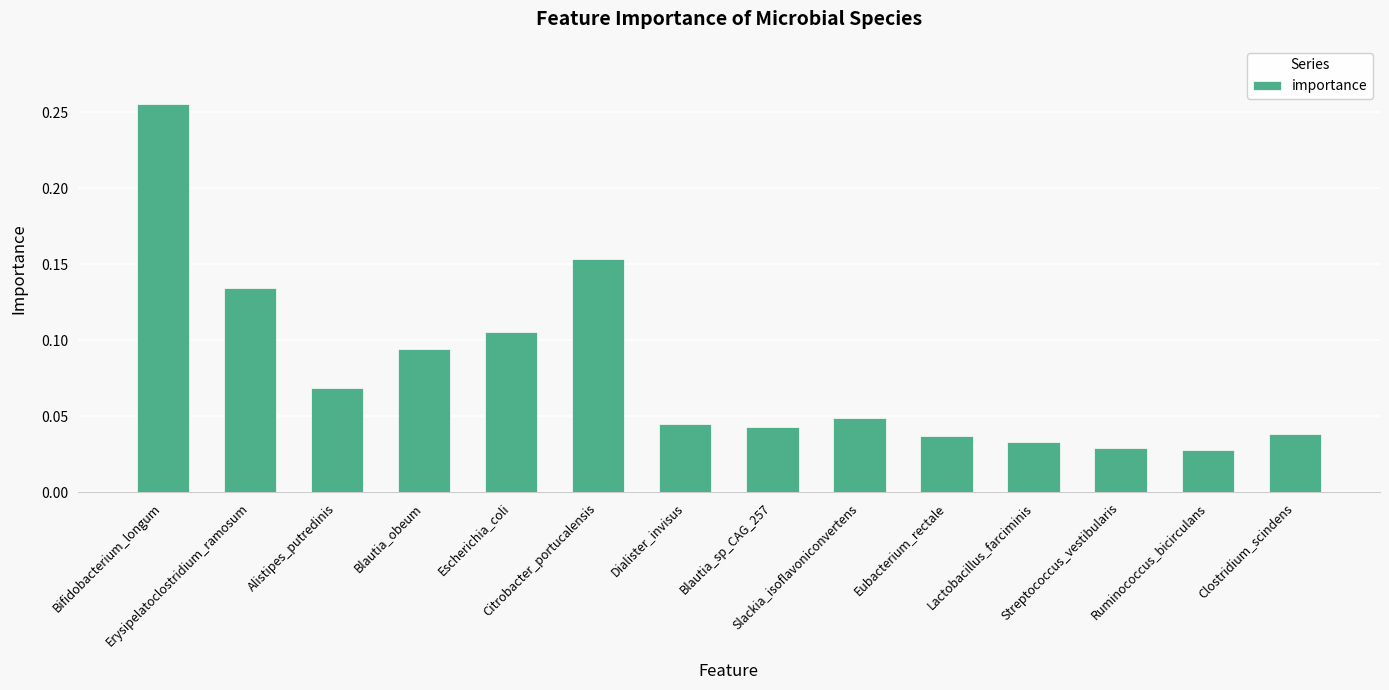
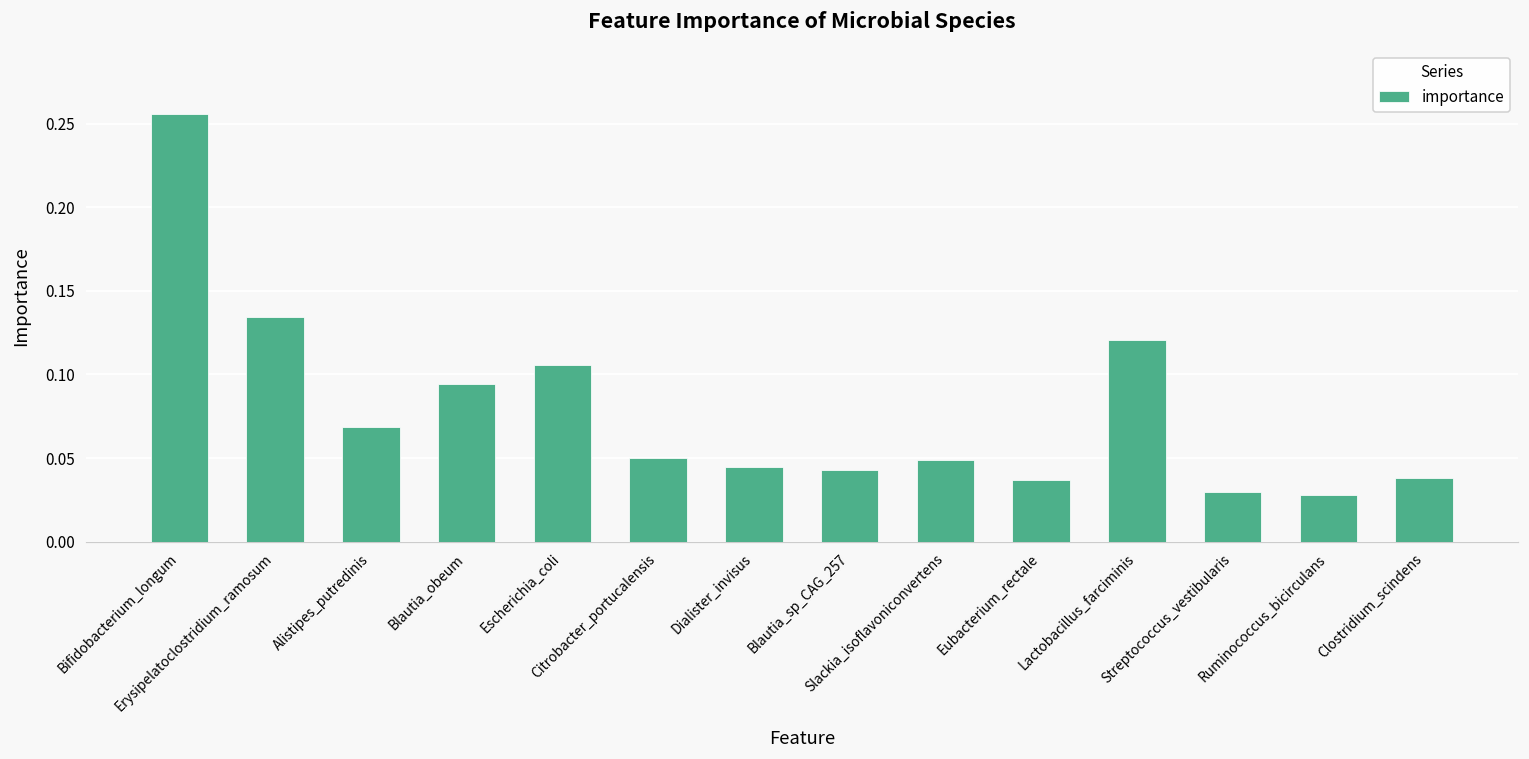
Citrobacter_portucalensis: 0.153 -> 0.050
Lactobacillus_farciminis: 0.033 -> 0.120
